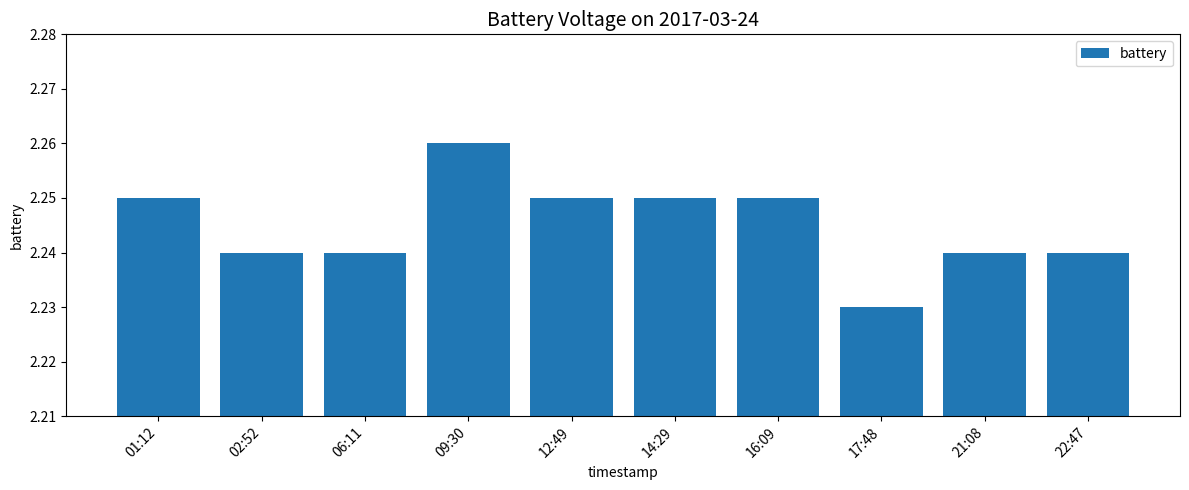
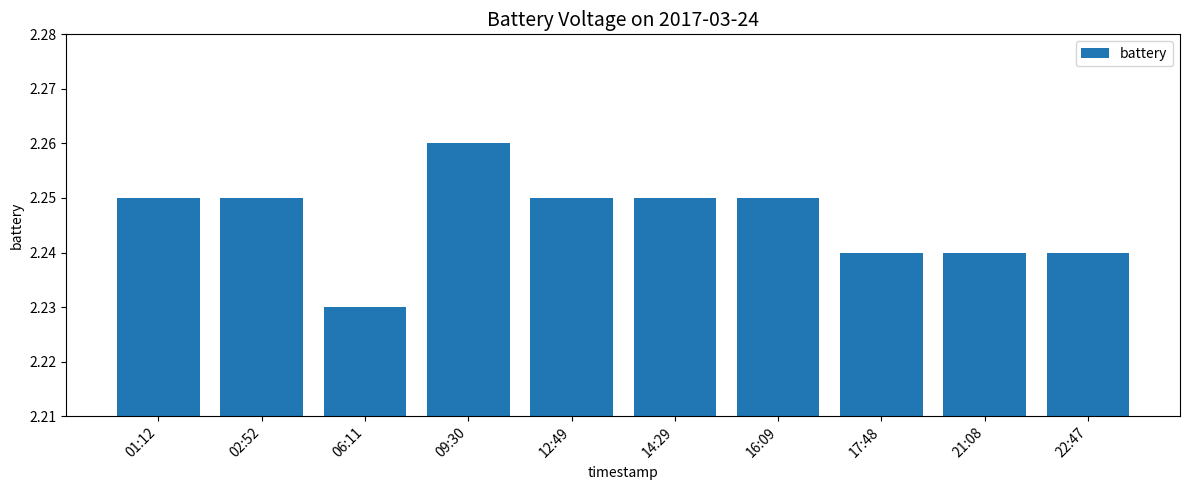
02:52: 2.24 -> 2.25
06:11: 2.24 -> 2.23
17:48: 2.23 -> 2.24
